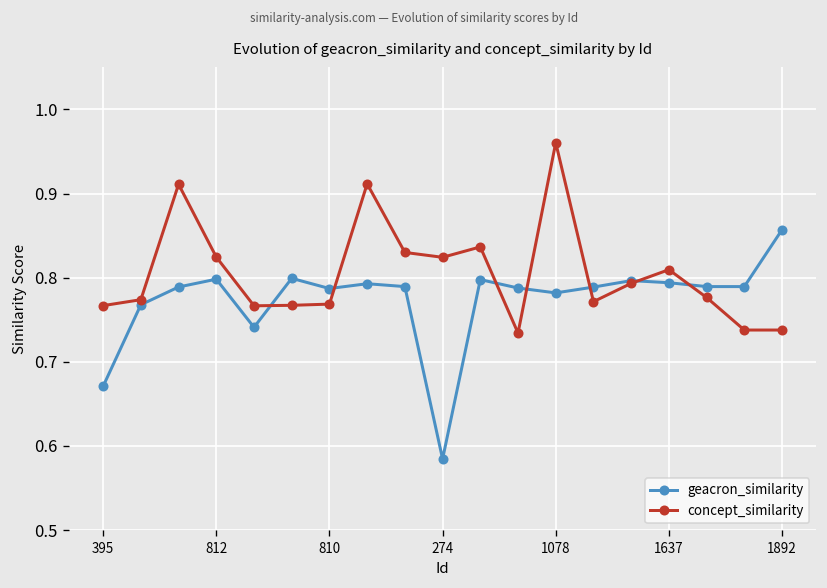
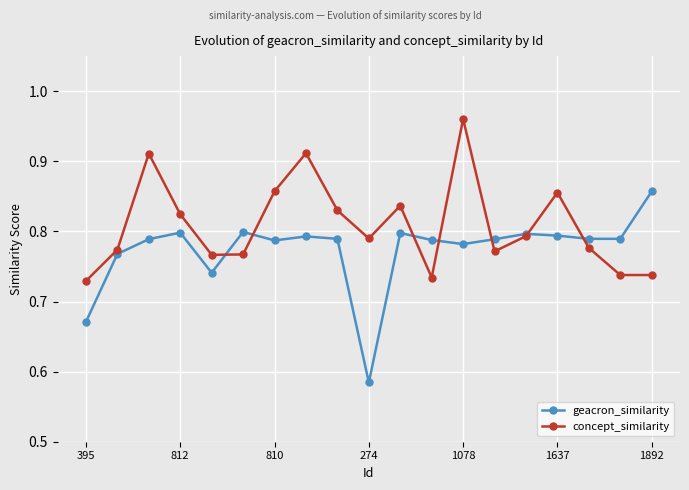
concept_similarity, 395: 0.77 -> 0.73
concept_similarity, 810: 0.77 -> 0.86
concept_similarity, 274: 0.82 -> 0.79
concept_similarity, 1637: 0.81 -> 0.86
